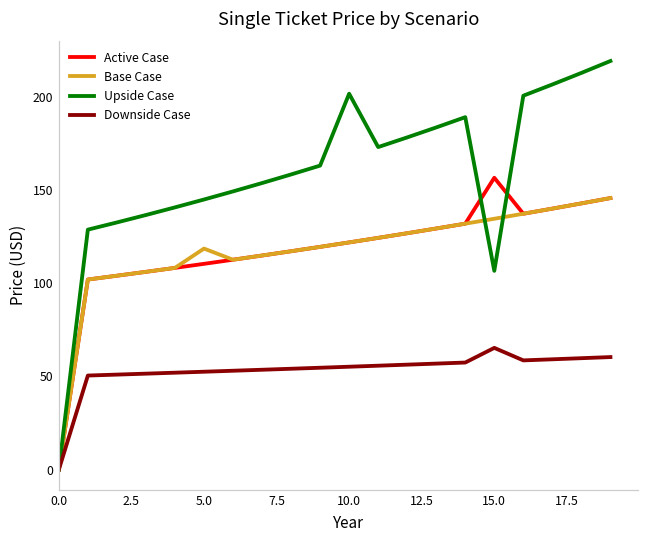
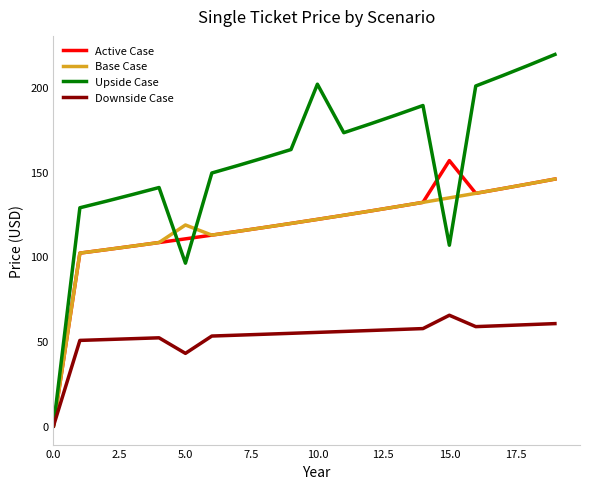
Upside Case, 5.0: 145 -> 96
Downside Case, 5.0: 53 -> 43
